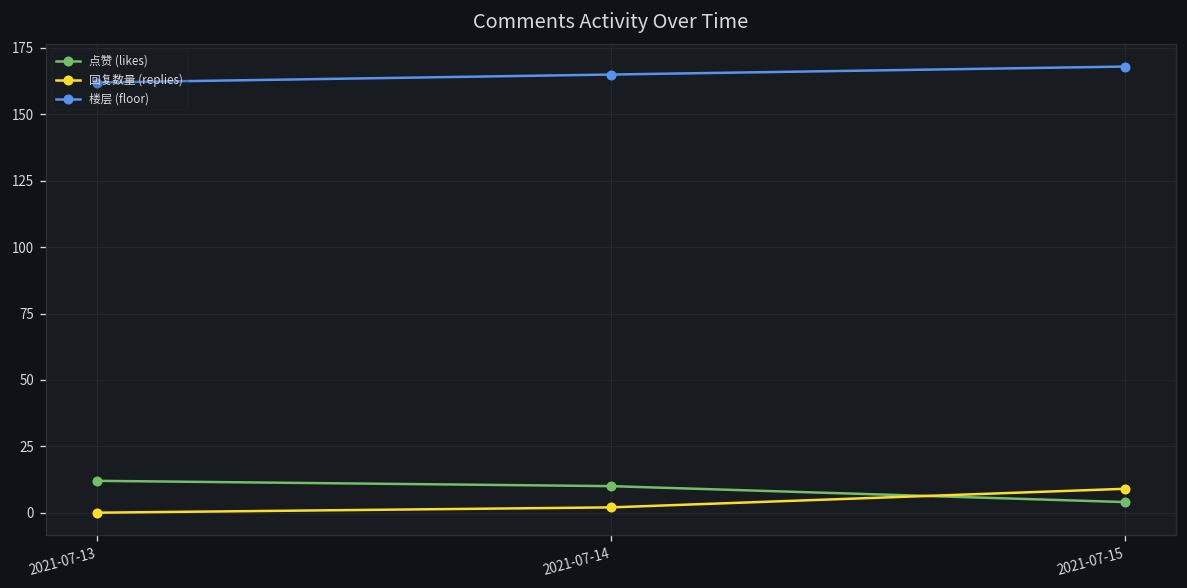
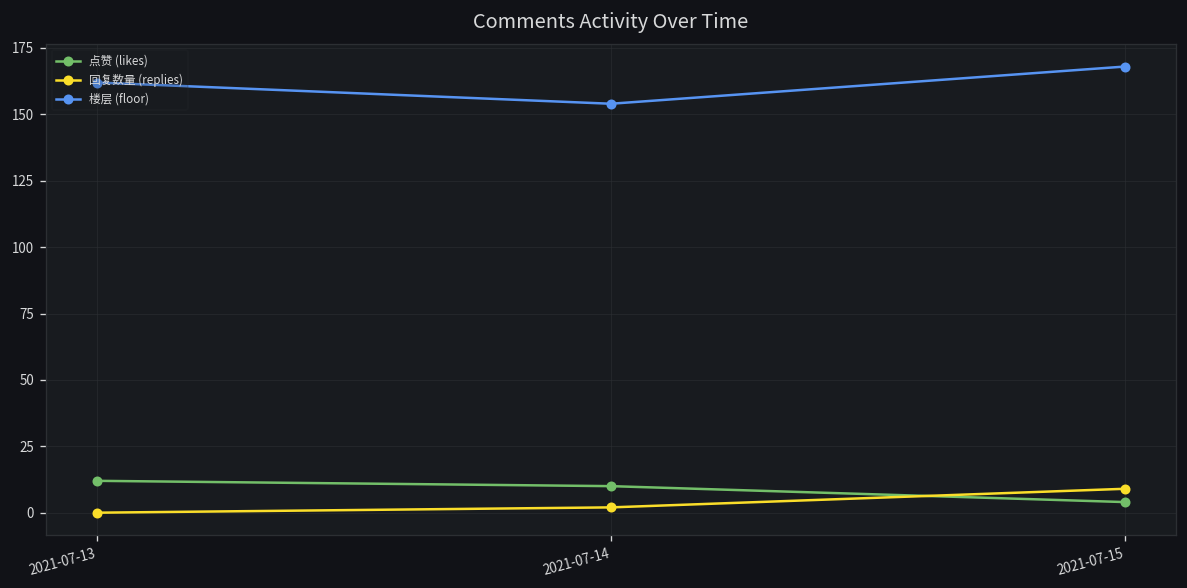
楼层 (floor), 2021-07-14: 165 -> 154
